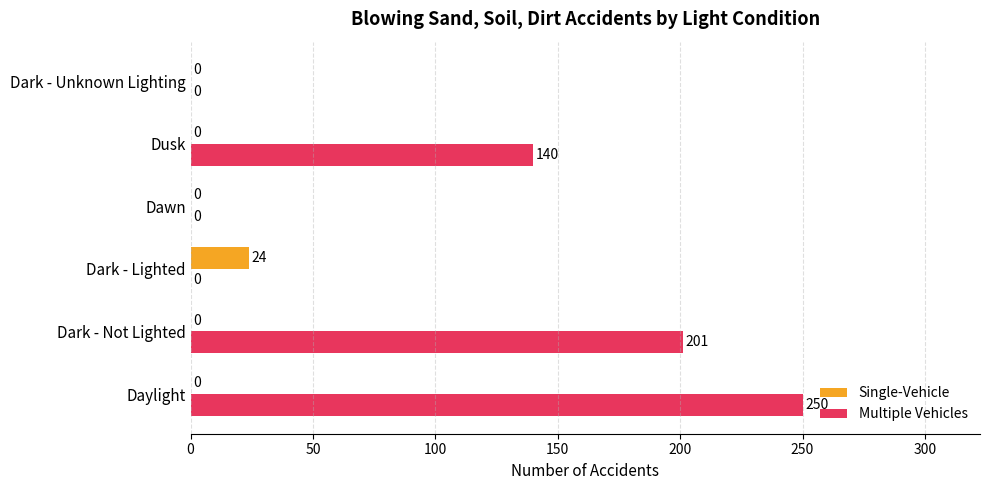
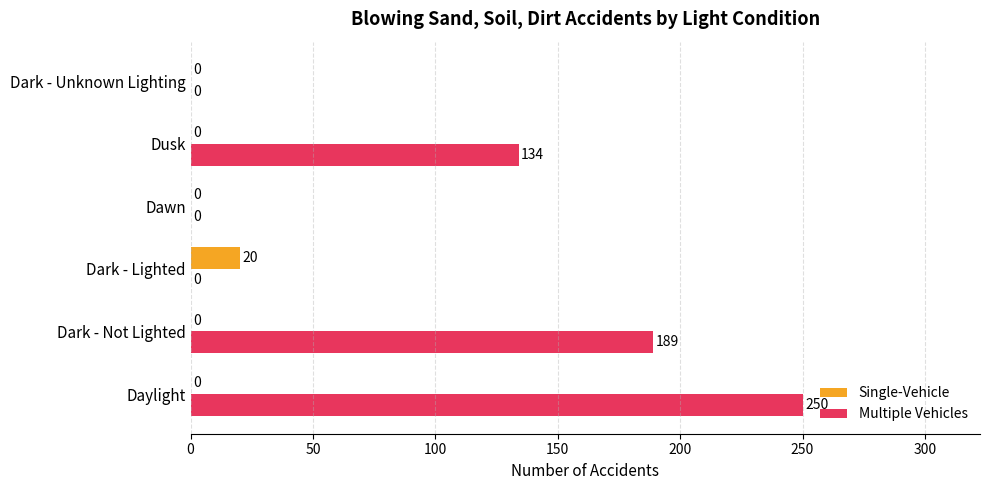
Multiple Vehicles, Dusk: 140 -> 134
Single-Vehicle, Dark - Lighted: 24 -> 20
Multiple Vehicles, Dark - Not Lighted: 201 -> 189
